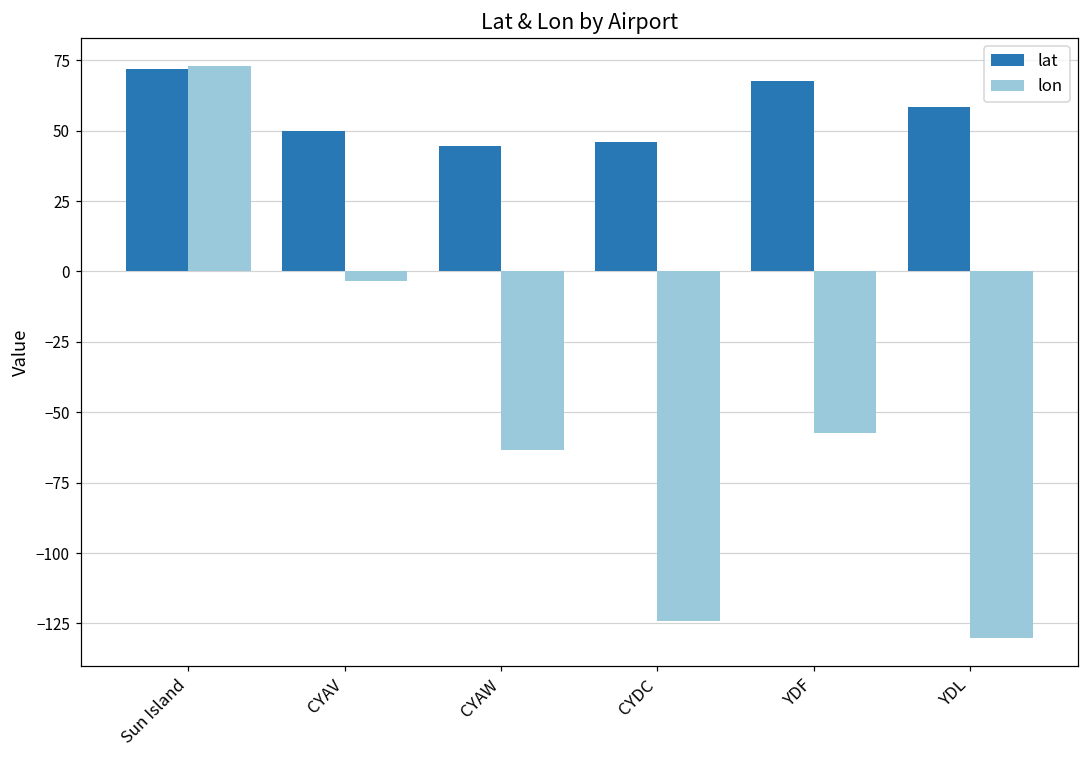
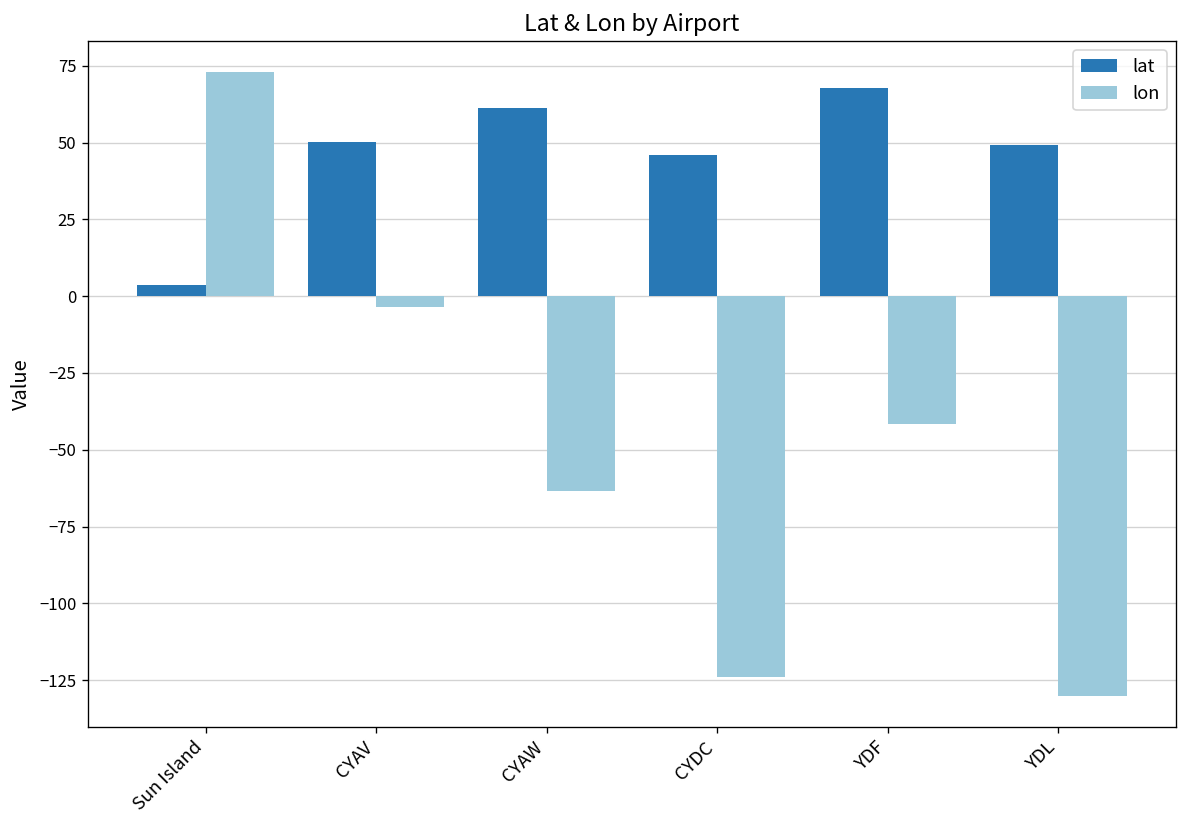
lat, Sun Island: 72 -> 3
lat, CYAW: 45 -> 61
lon, YDF: -57 -> -42
lat, YDL: 58 -> 49
